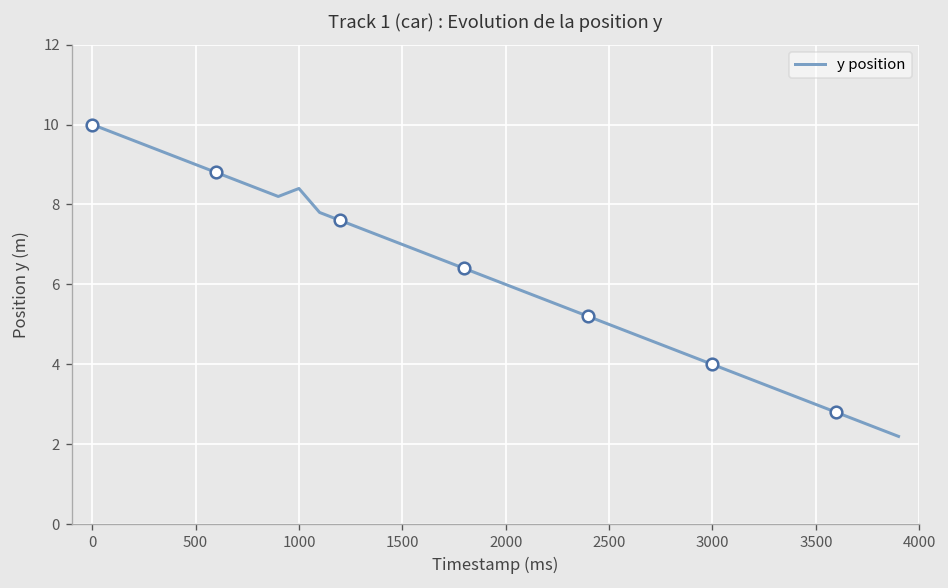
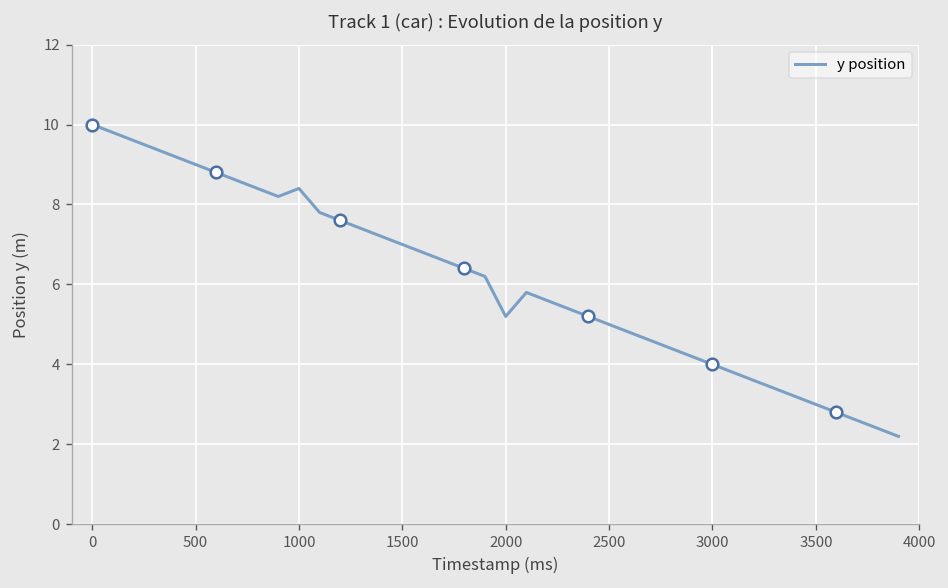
y position, 2000: 6.0 -> 5.2
